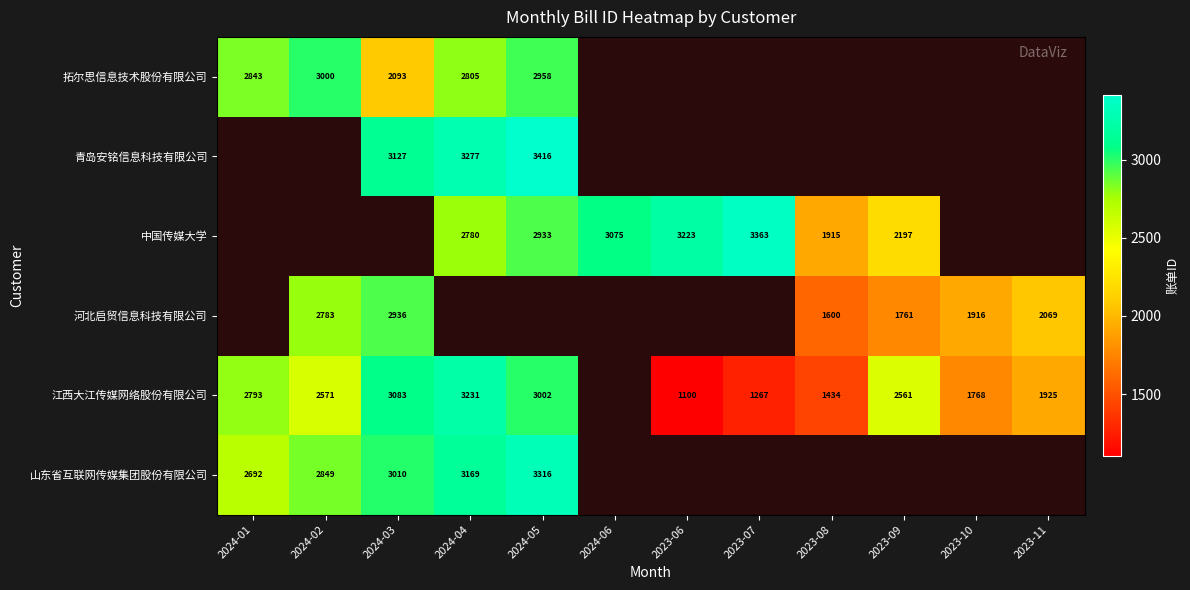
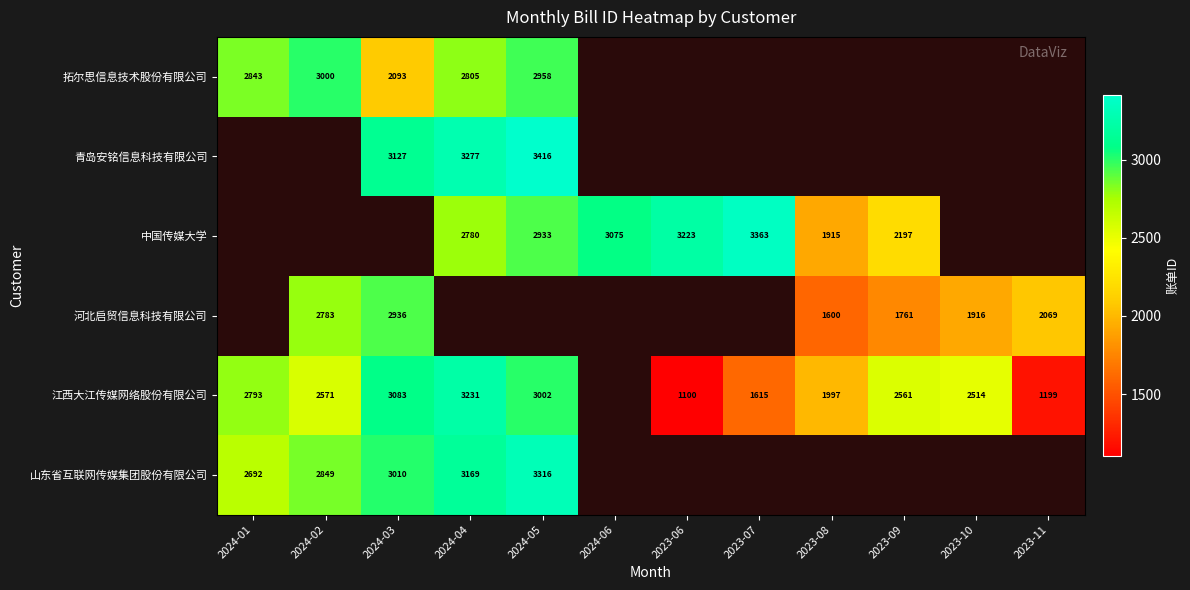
江西大江传媒网络股份有限公司, 2023-07: 1267 -> 1615
江西大江传媒网络股份有限公司, 2023-08: 1434 -> 1997
江西大江传媒网络股份有限公司, 2023-10: 1768 -> 2514
江西大江传媒网络股份有限公司, 2023-11: 1925 -> 1199
